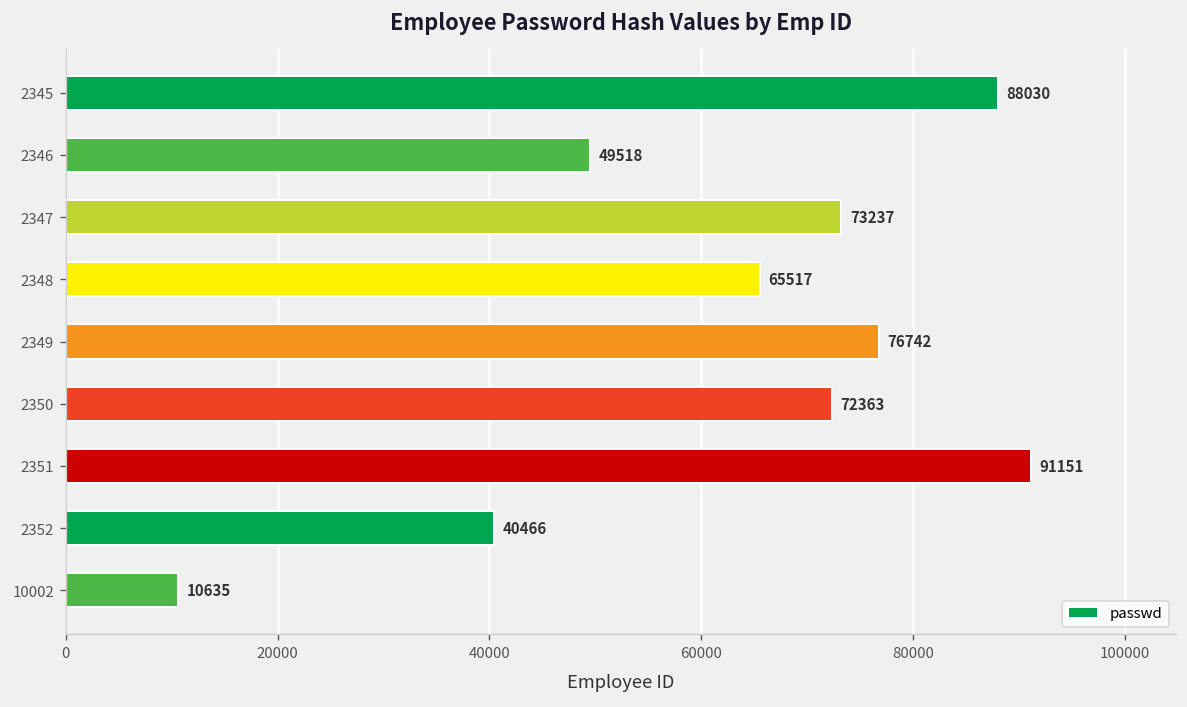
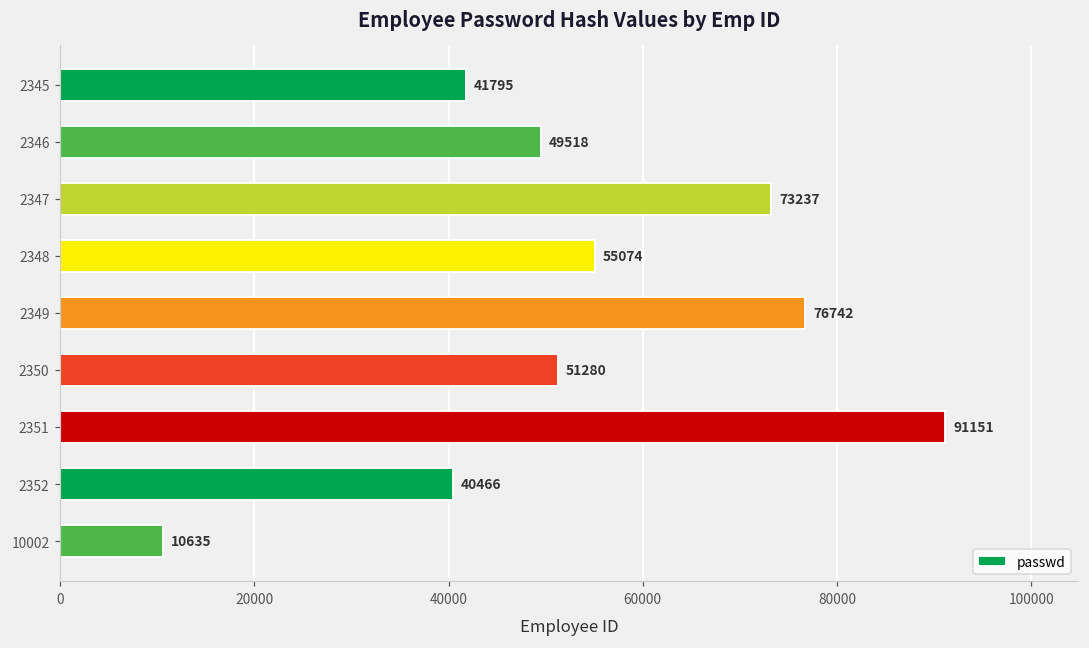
2345: 88030 -> 41795
2348: 65517 -> 55074
2350: 72363 -> 51280
